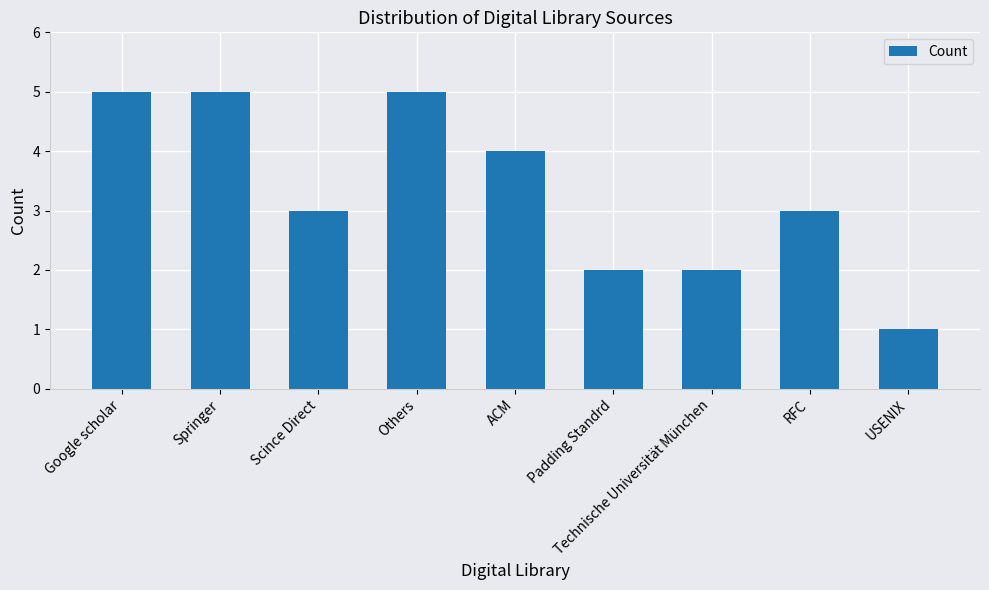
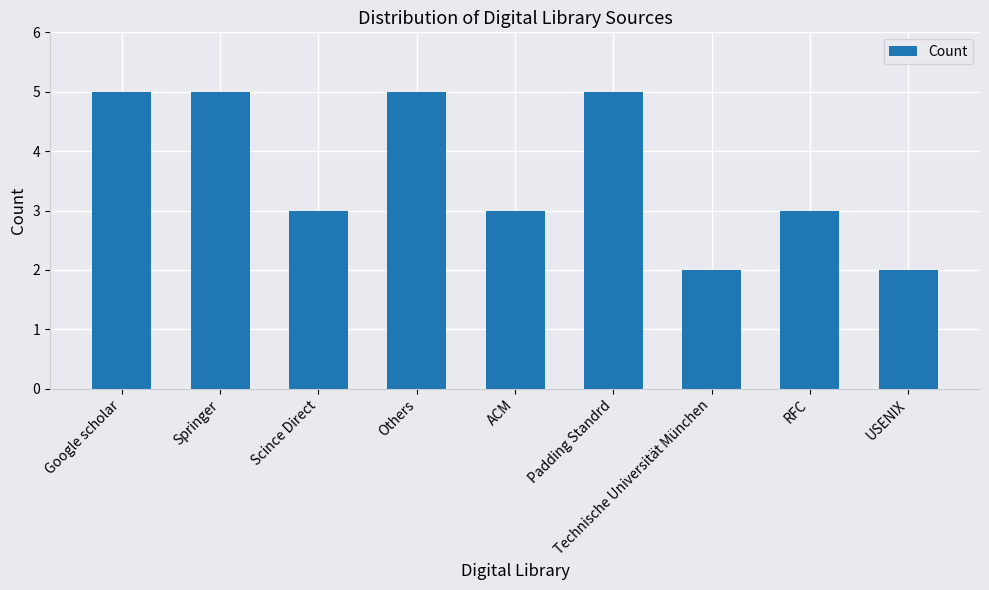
ACM: 4 -> 3
Padding Standrd: 2 -> 5
USENIX: 1 -> 2
